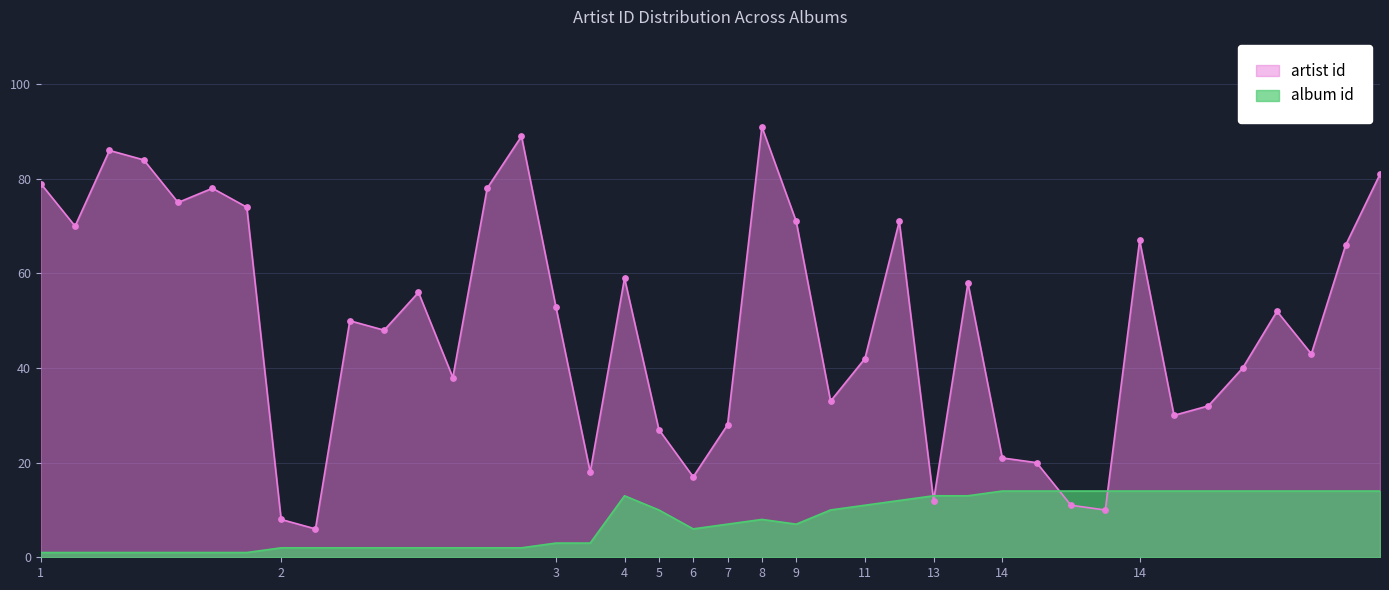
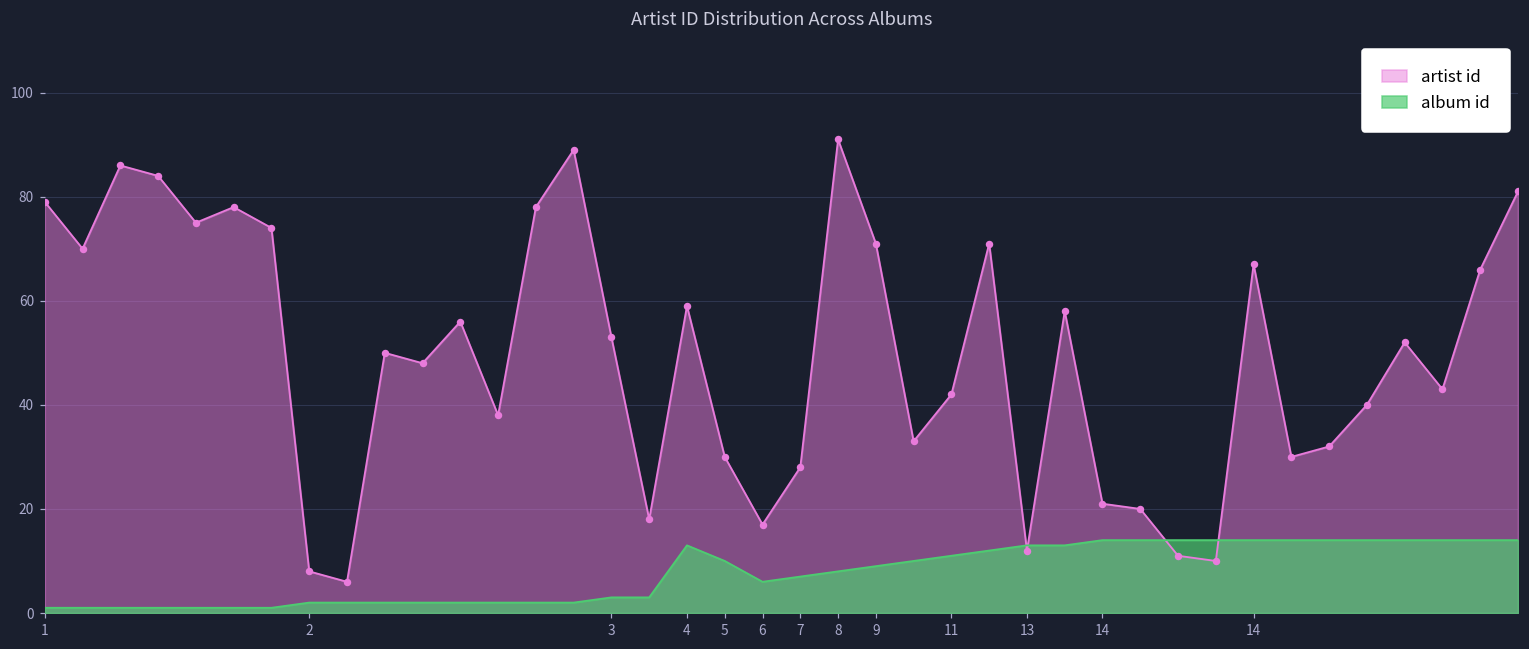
artist id, 5: 27 -> 30
album id, 9: 7 -> 9
